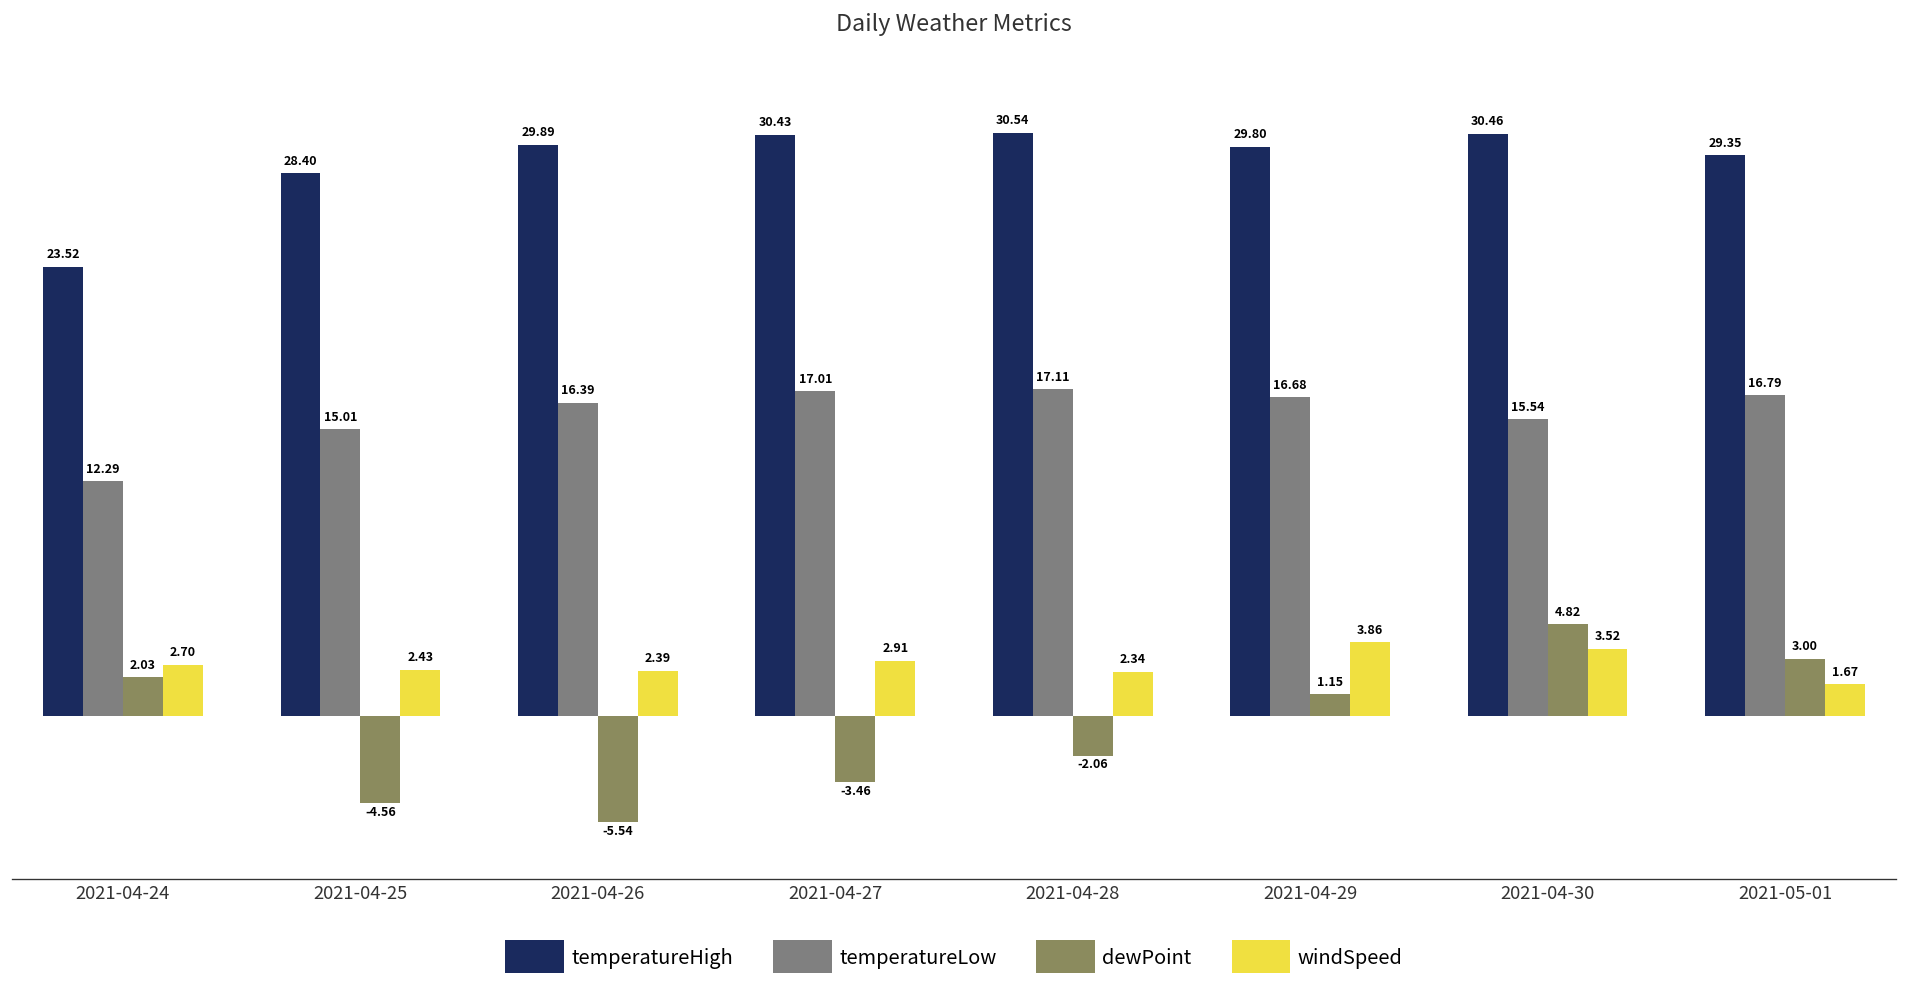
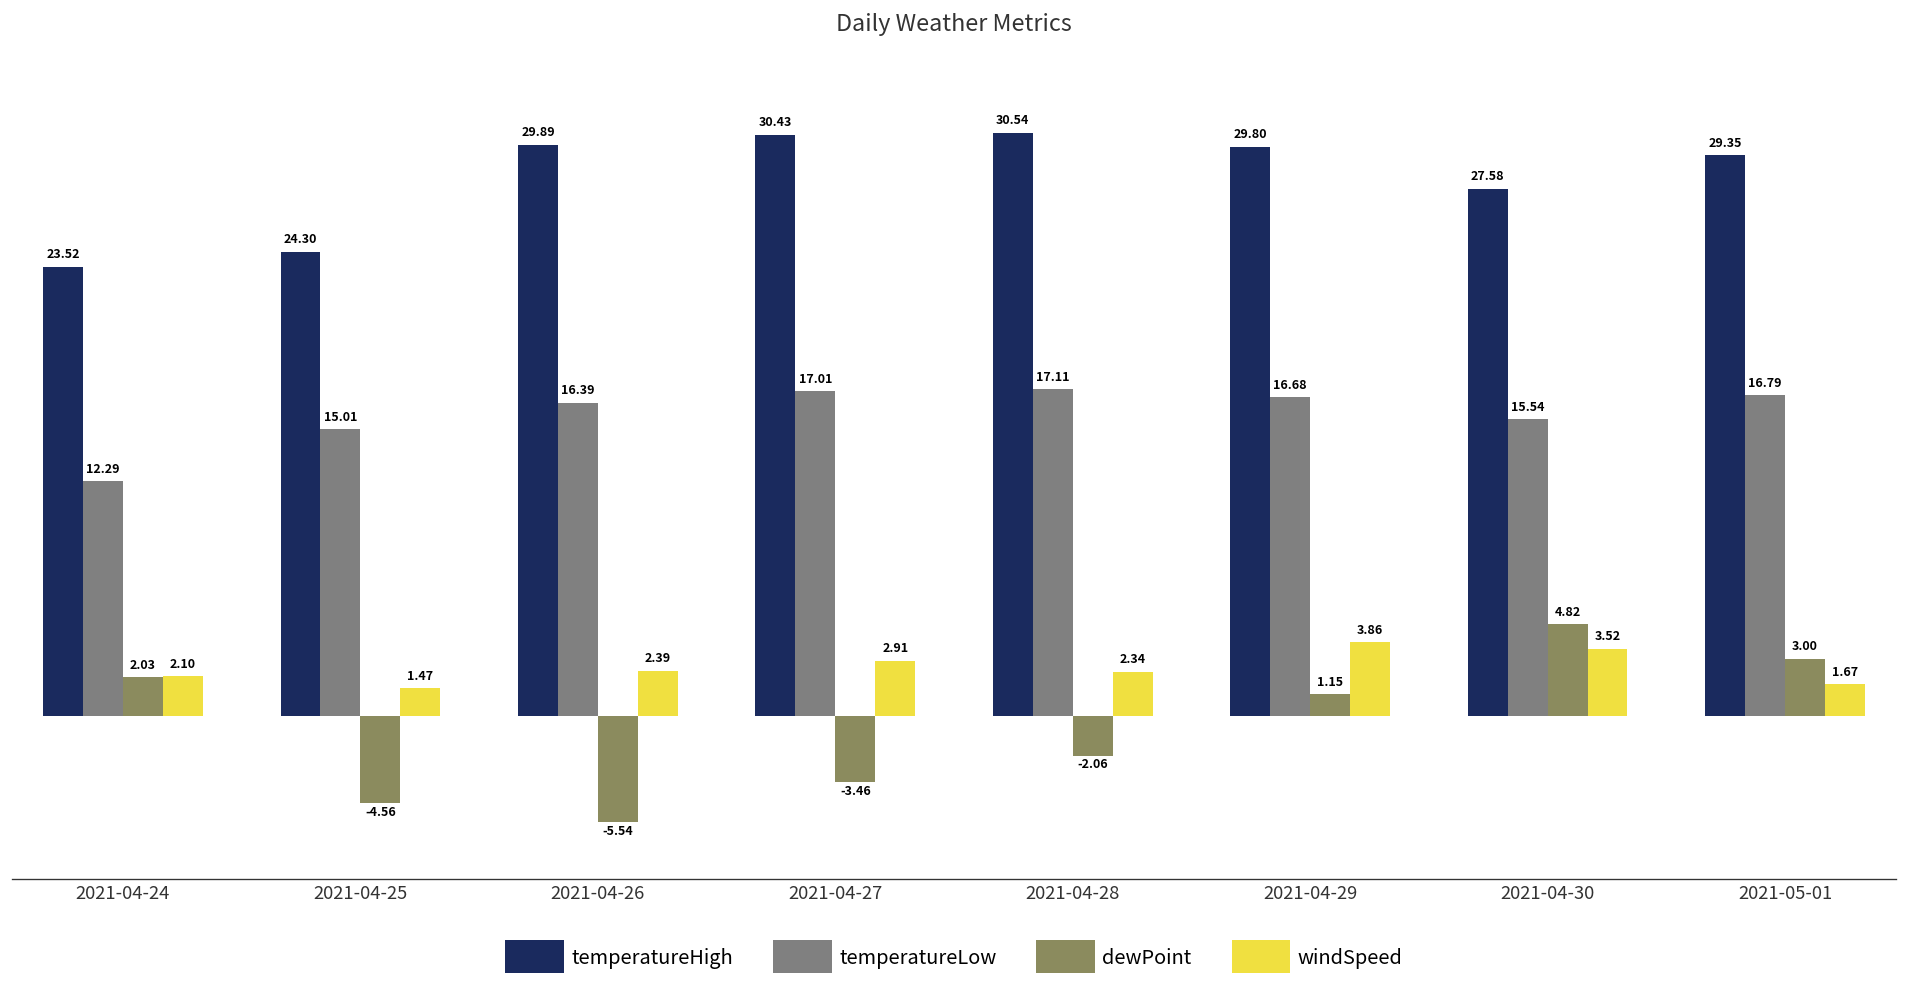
windSpeed, 2021-04-24: 2.70 -> 2.10
temperatureHigh, 2021-04-25: 28.40 -> 24.30
windSpeed, 2021-04-25: 2.43 -> 1.47
temperatureHigh, 2021-04-30: 30.46 -> 27.58
